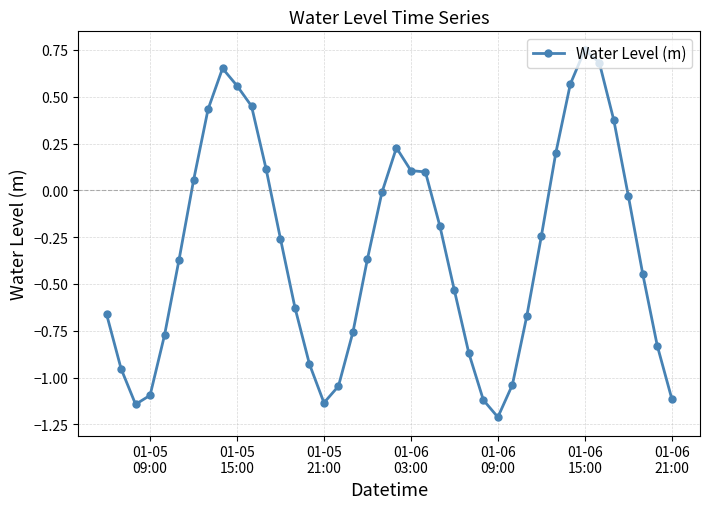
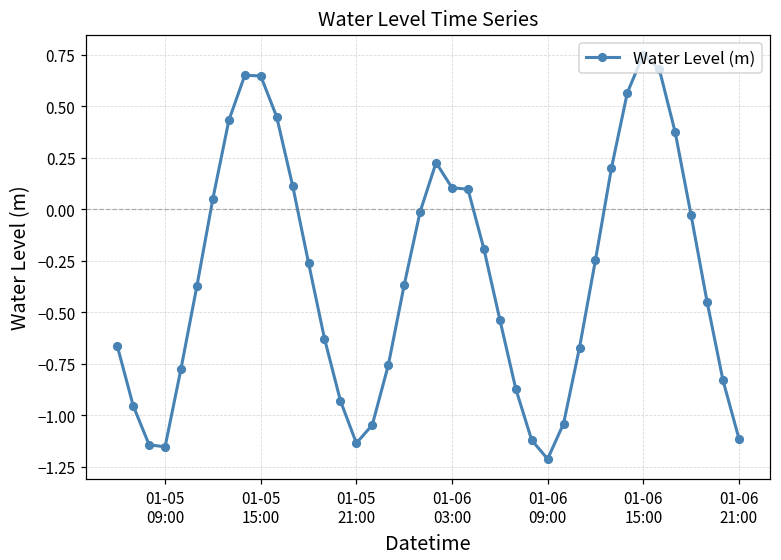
01-05 09:00: -1.09 -> -1.15
01-05 15:00: 0.56 -> 0.65
